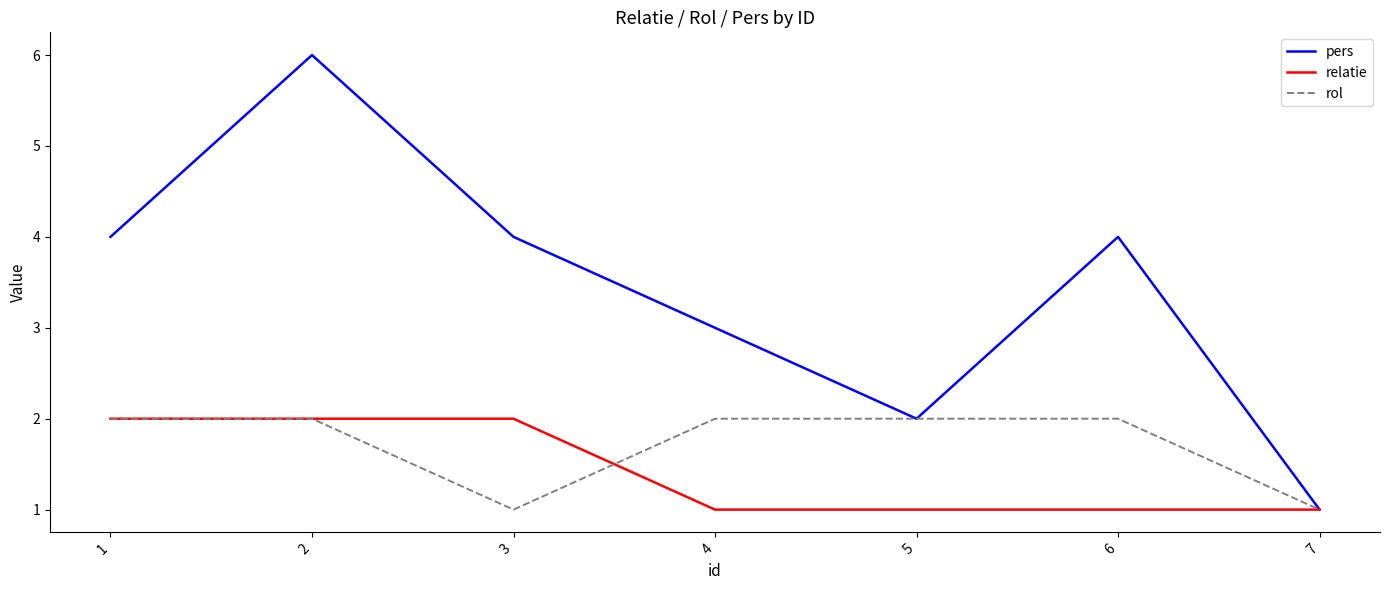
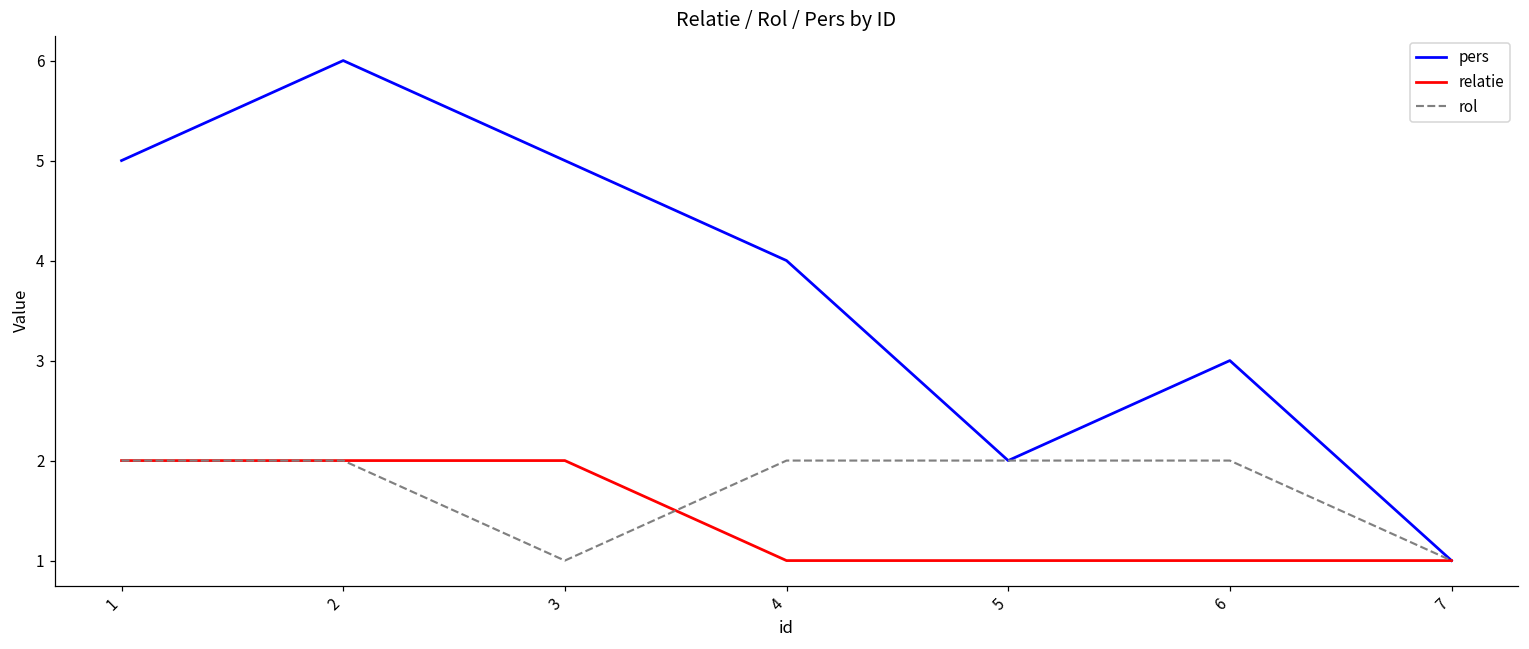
pers, 1: 4 -> 5
pers, 3: 4 -> 5
pers, 4: 3 -> 4
pers, 6: 4 -> 3
